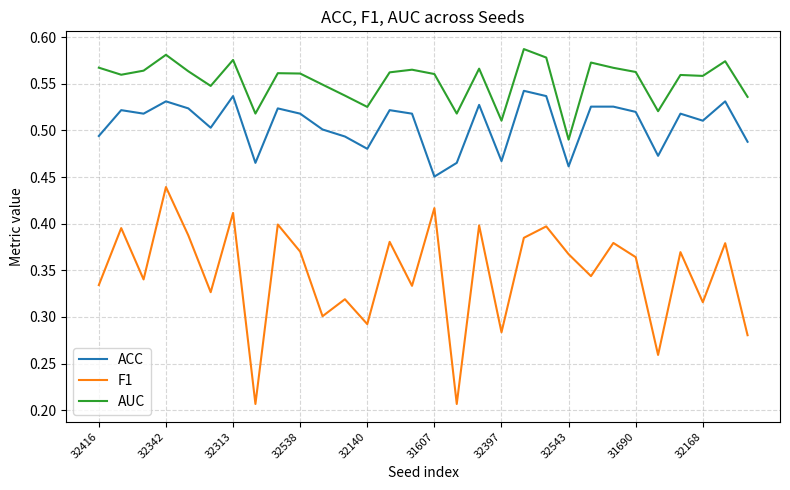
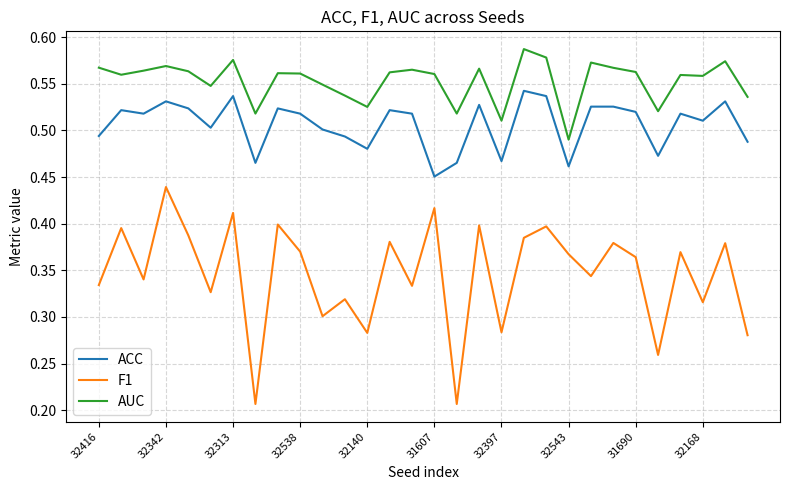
AUC, 32342: 0.58 -> 0.57
F1, 32140: 0.29 -> 0.28
